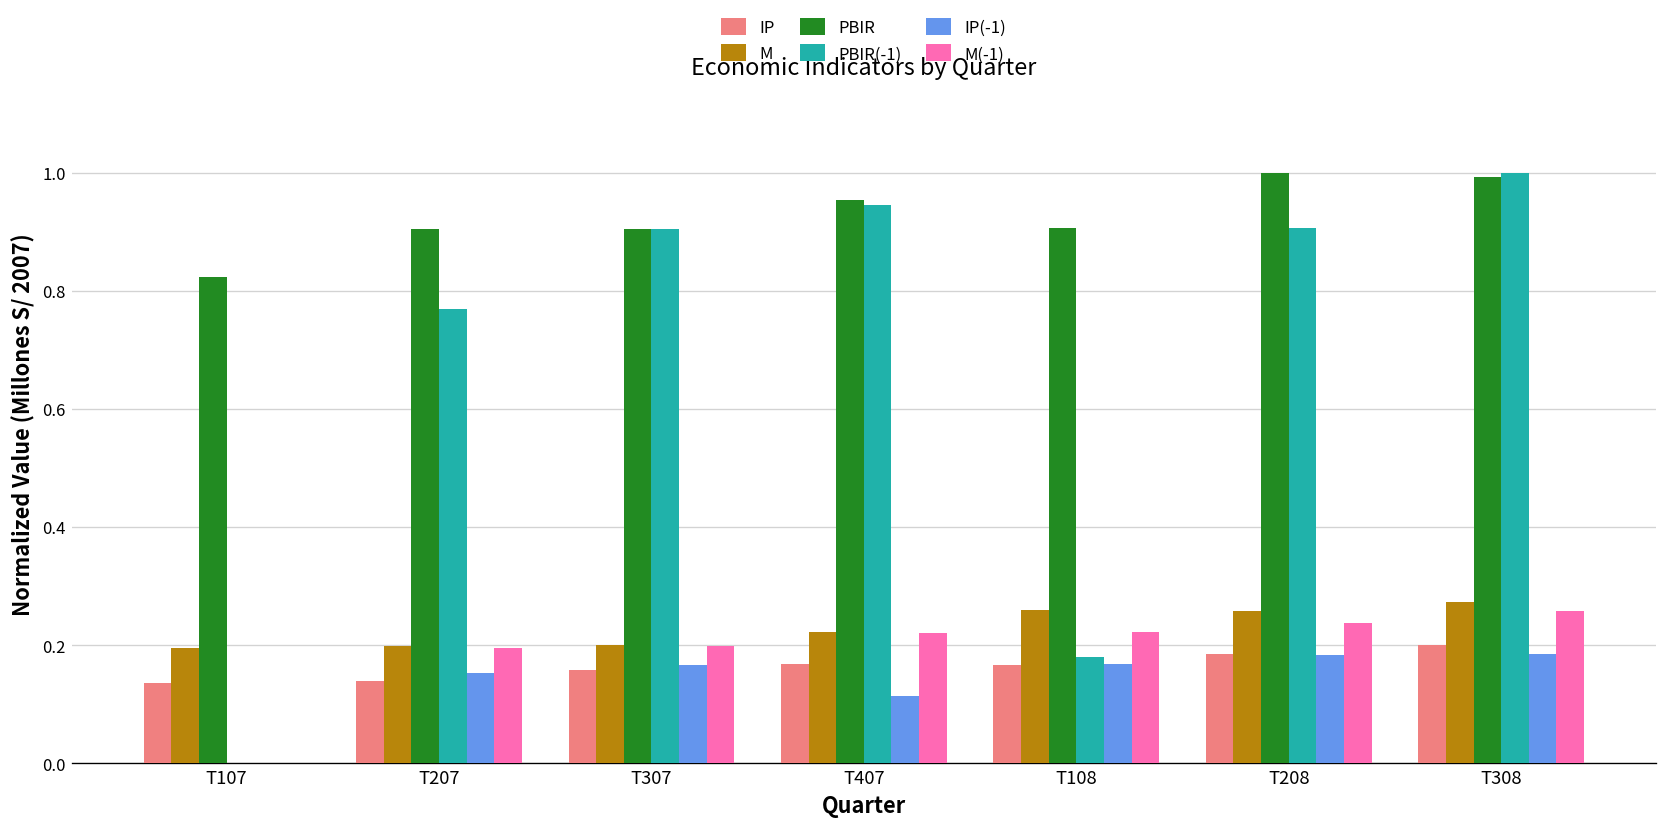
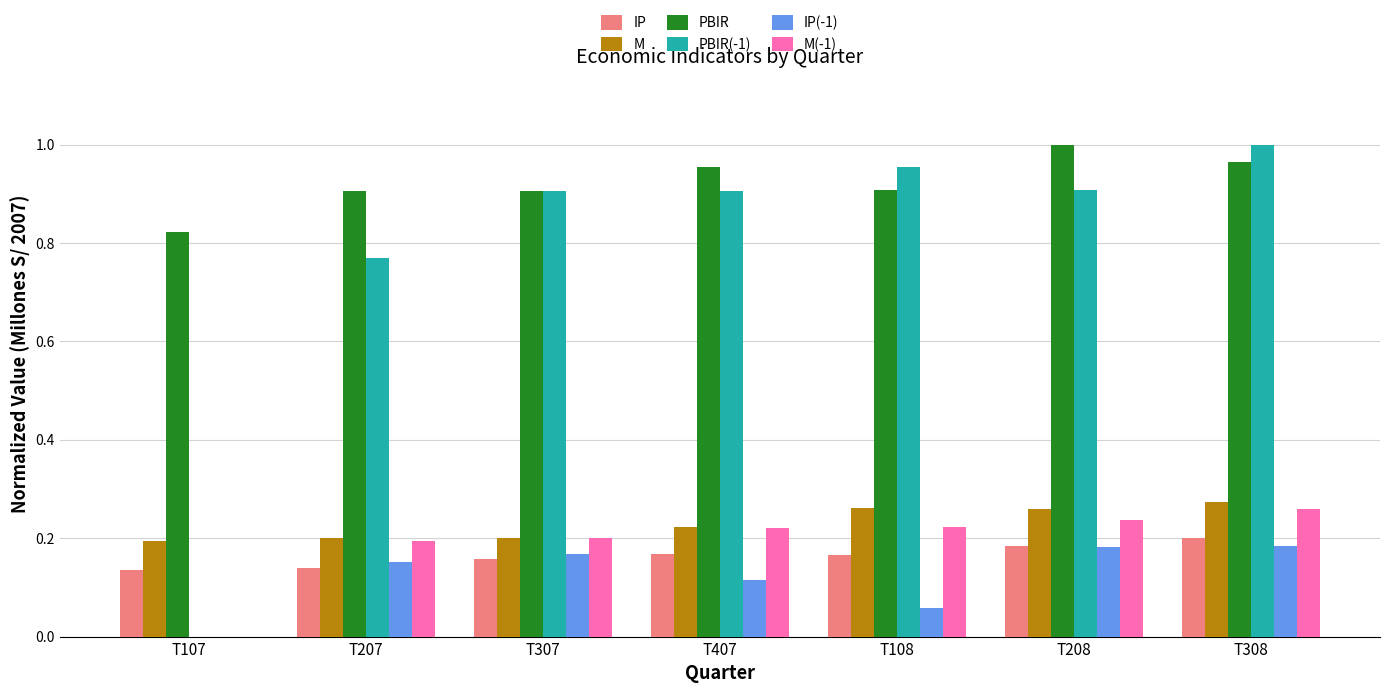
PBIR(-1), T407: 0.95 -> 0.91
PBIR(-1), T108: 0.18 -> 0.95
IP(-1), T108: 0.17 -> 0.06
PBIR, T308: 0.99 -> 0.96
